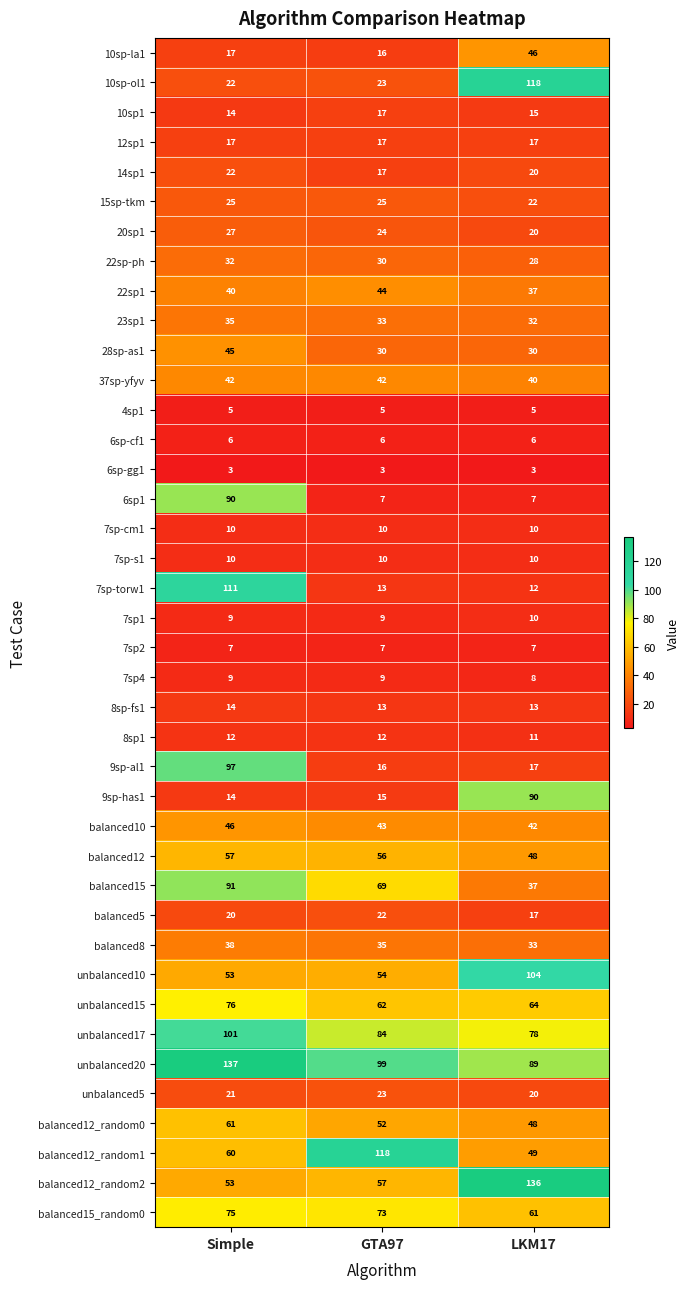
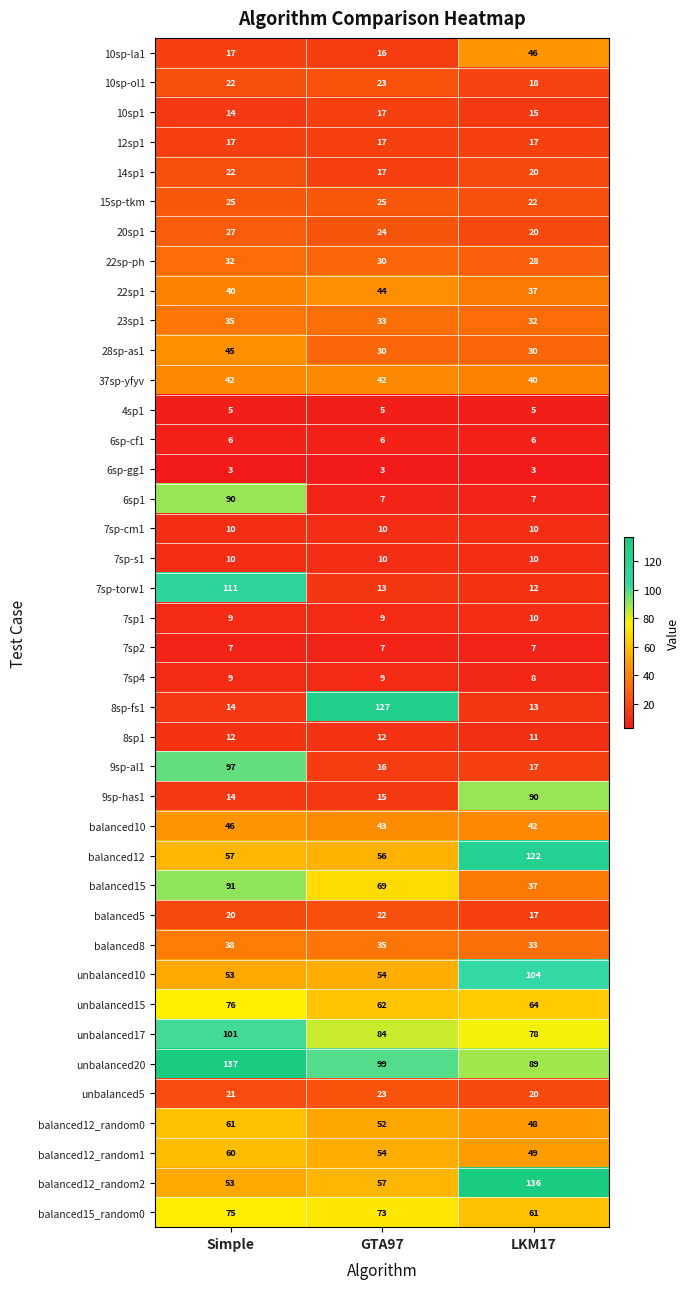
10sp-ol1, LKM17: 118 -> 18
8sp-fs1, GTA97: 13 -> 127
balanced12, LKM17: 48 -> 122
balanced12_random1, GTA97: 118 -> 54
